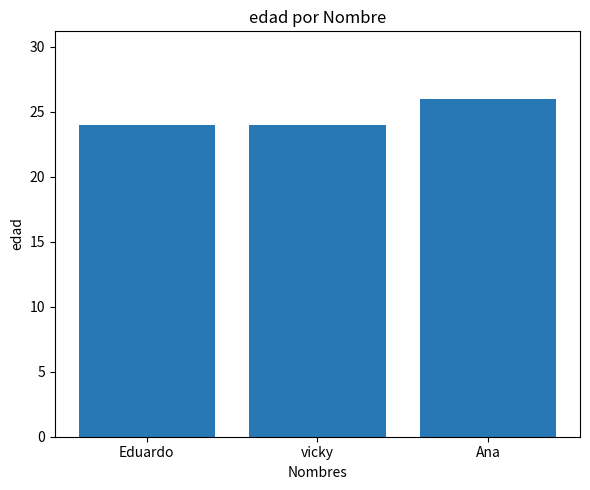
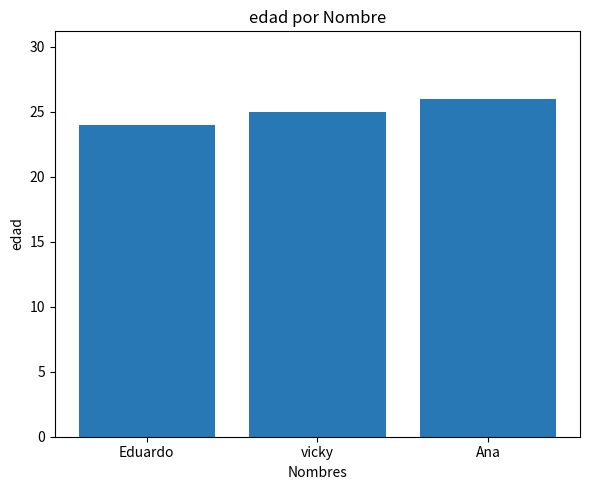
vicky: 24 -> 25
